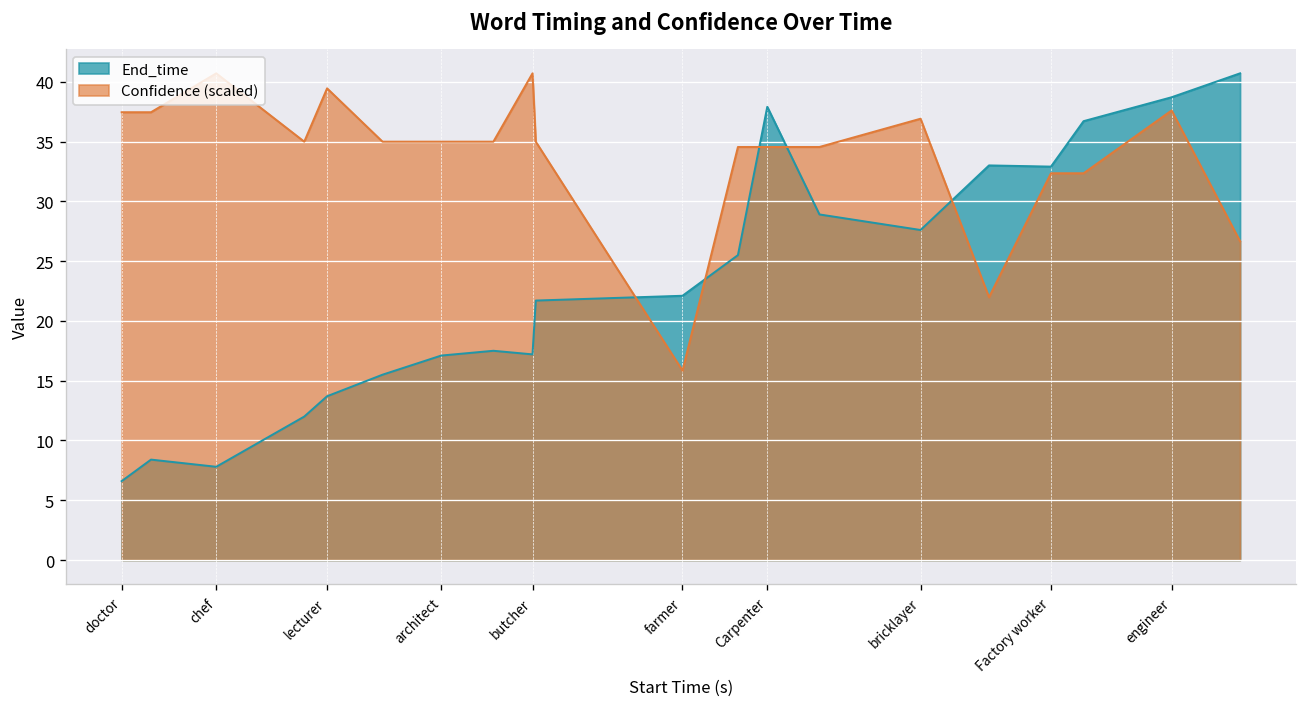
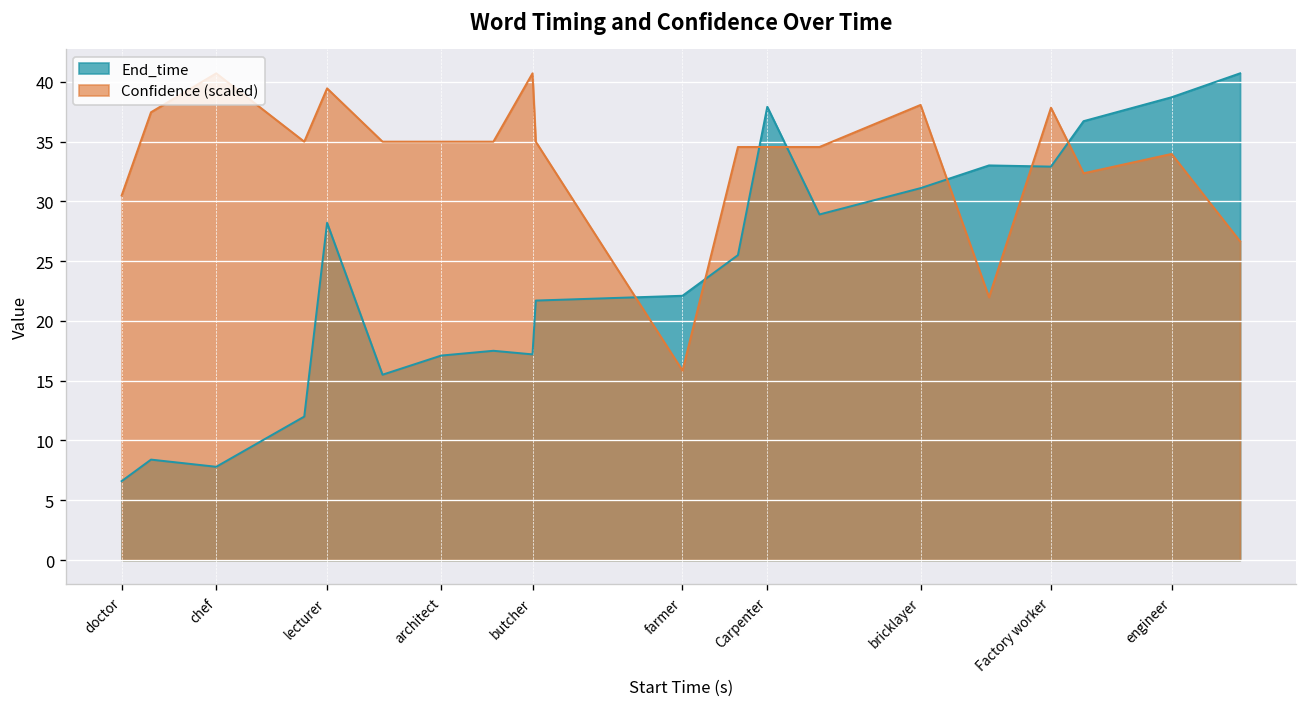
Confidence (scaled), doctor: 37 -> 30
End_time, lecturer: 14 -> 28
End_time, bricklayer: 28 -> 31
Confidence (scaled), bricklayer: 37 -> 38
Confidence (scaled), Factory worker: 32 -> 38
Confidence (scaled), engineer: 38 -> 34
